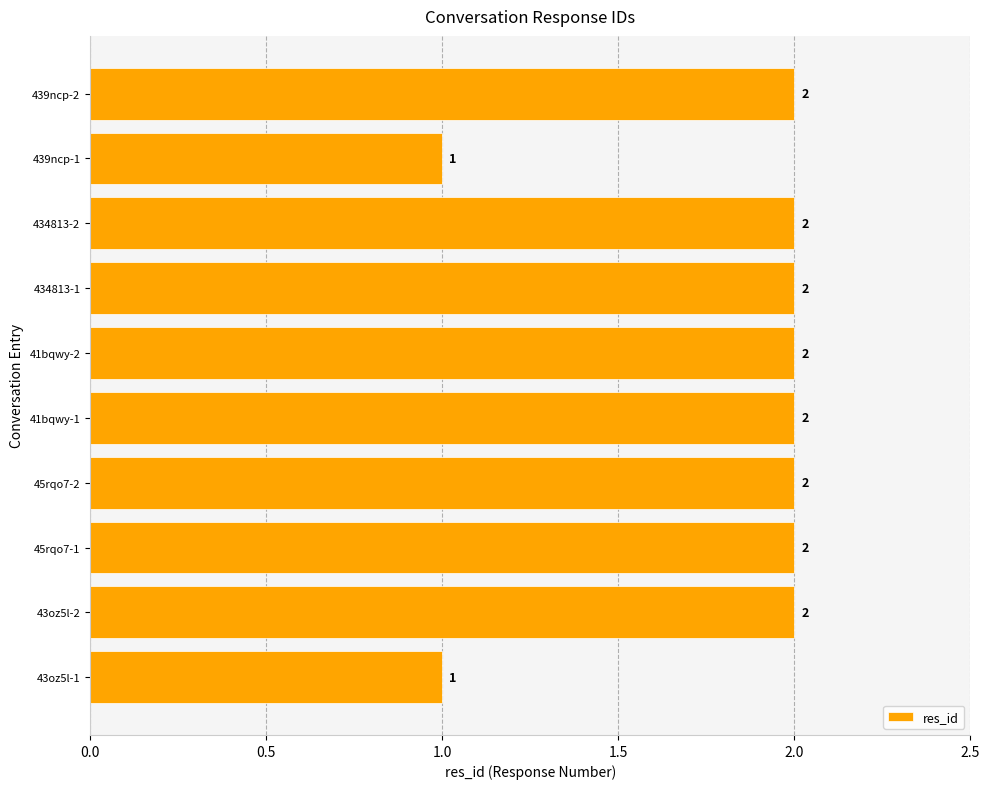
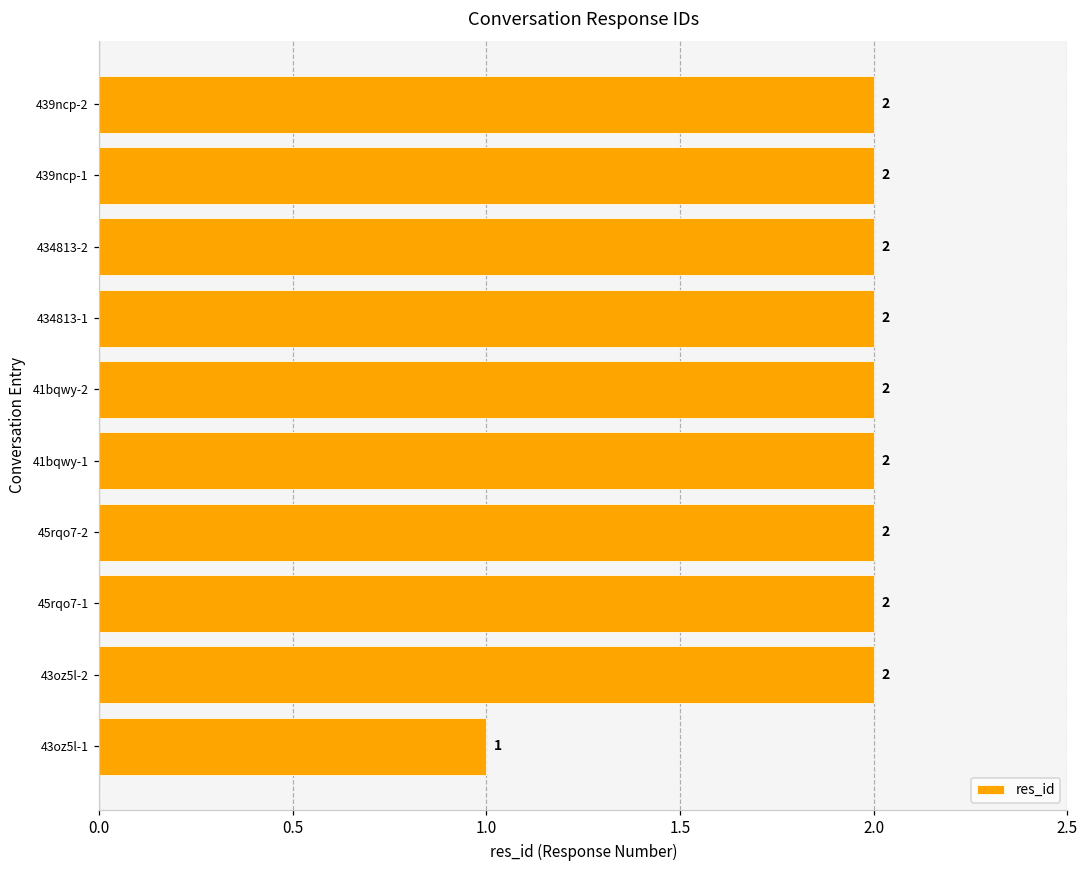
439ncp-1: 1 -> 2
